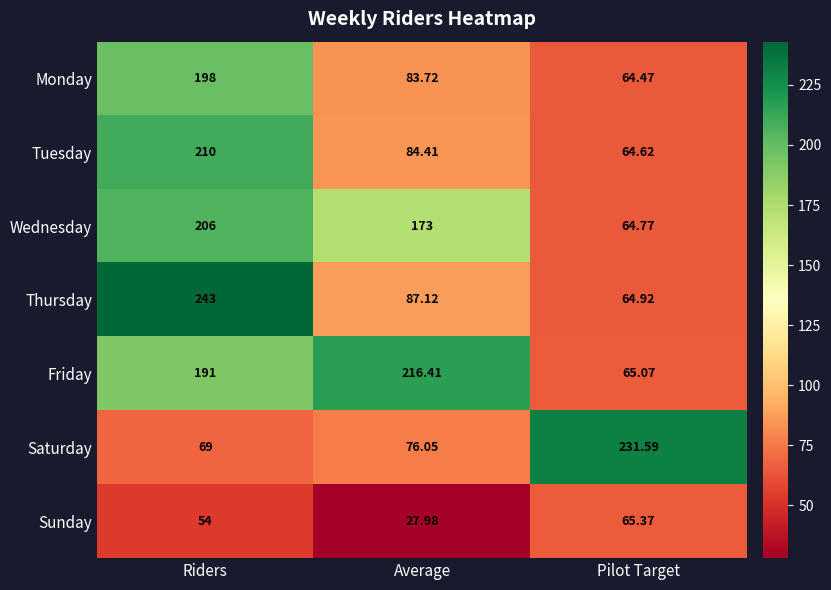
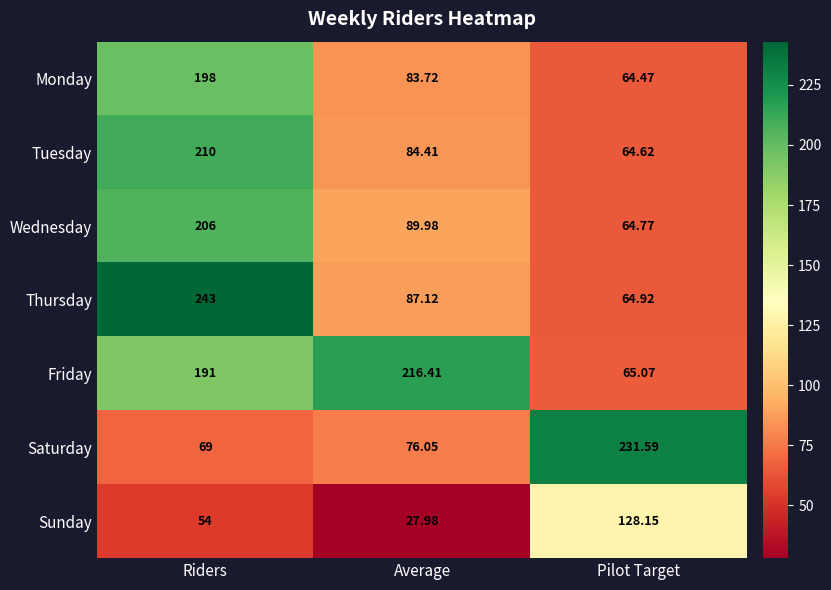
Wednesday, Average: 173 -> 89.98
Sunday, Pilot Target: 65.37 -> 128.15
